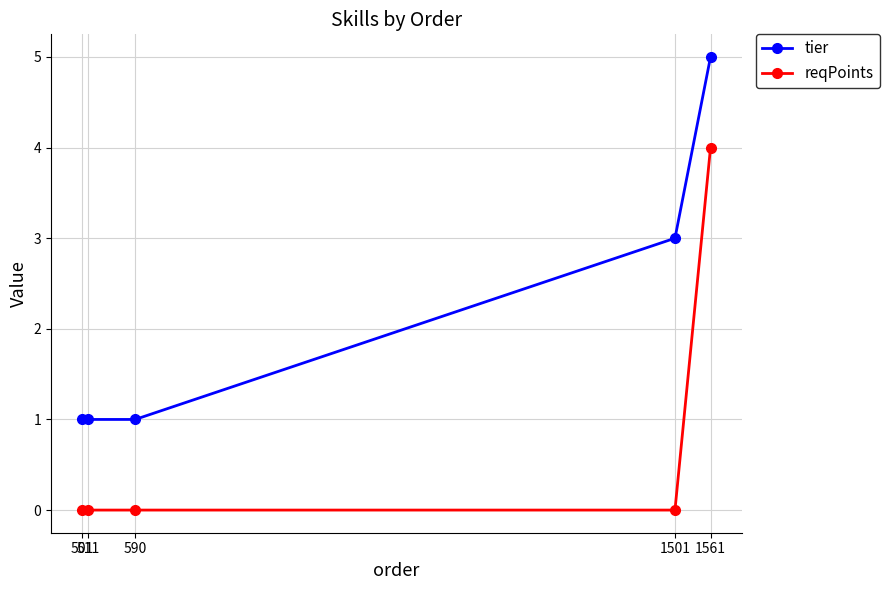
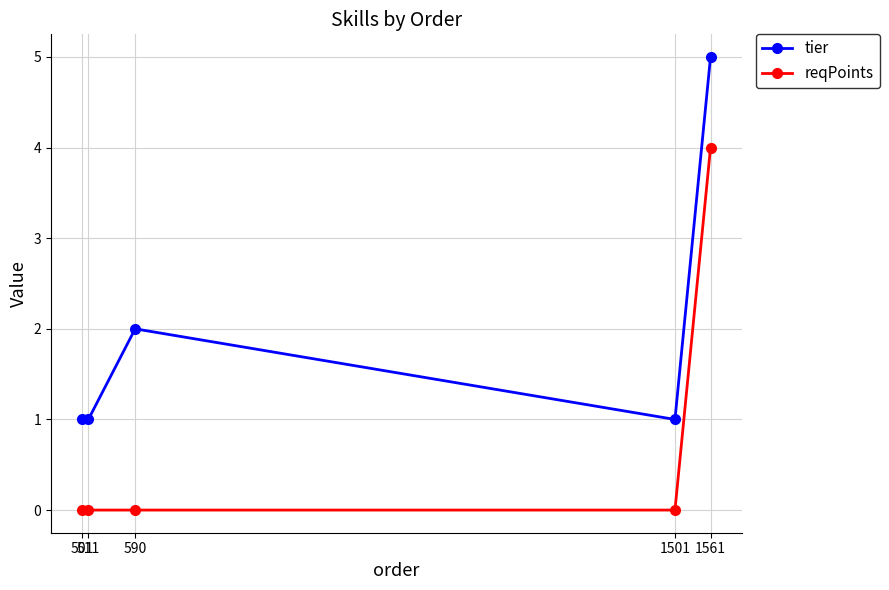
tier, 590: 1 -> 2
tier, 1501: 3 -> 1
